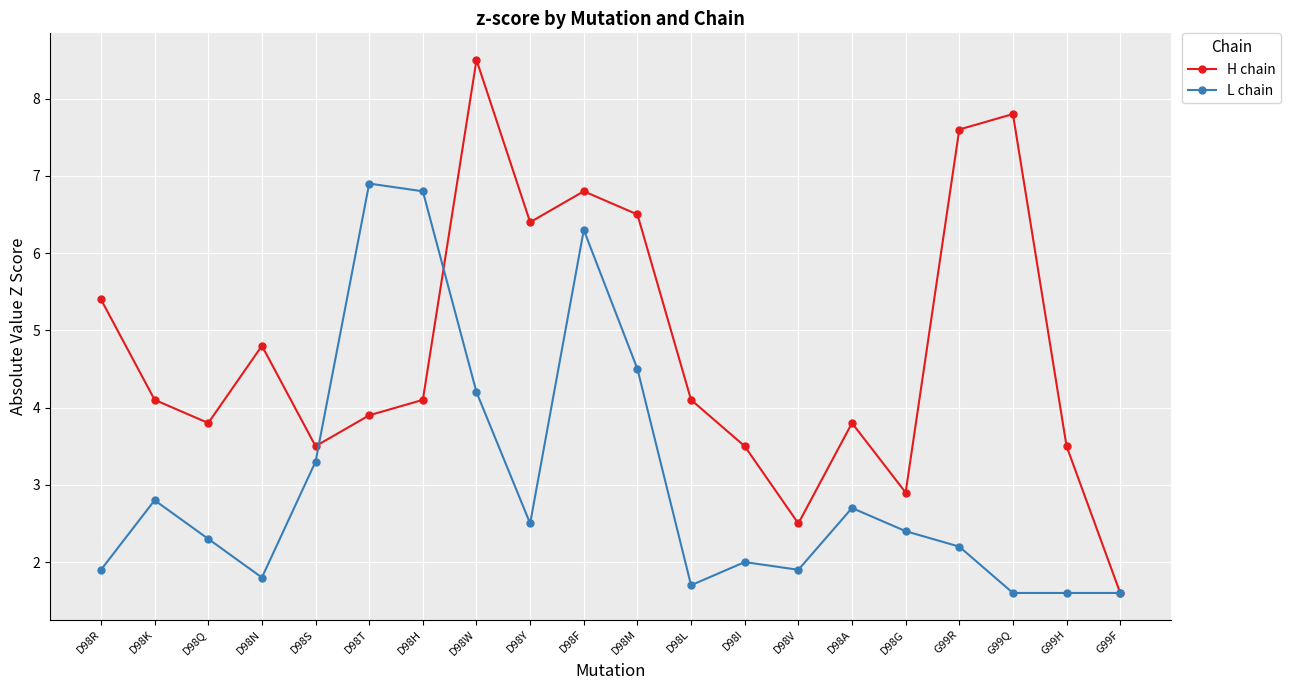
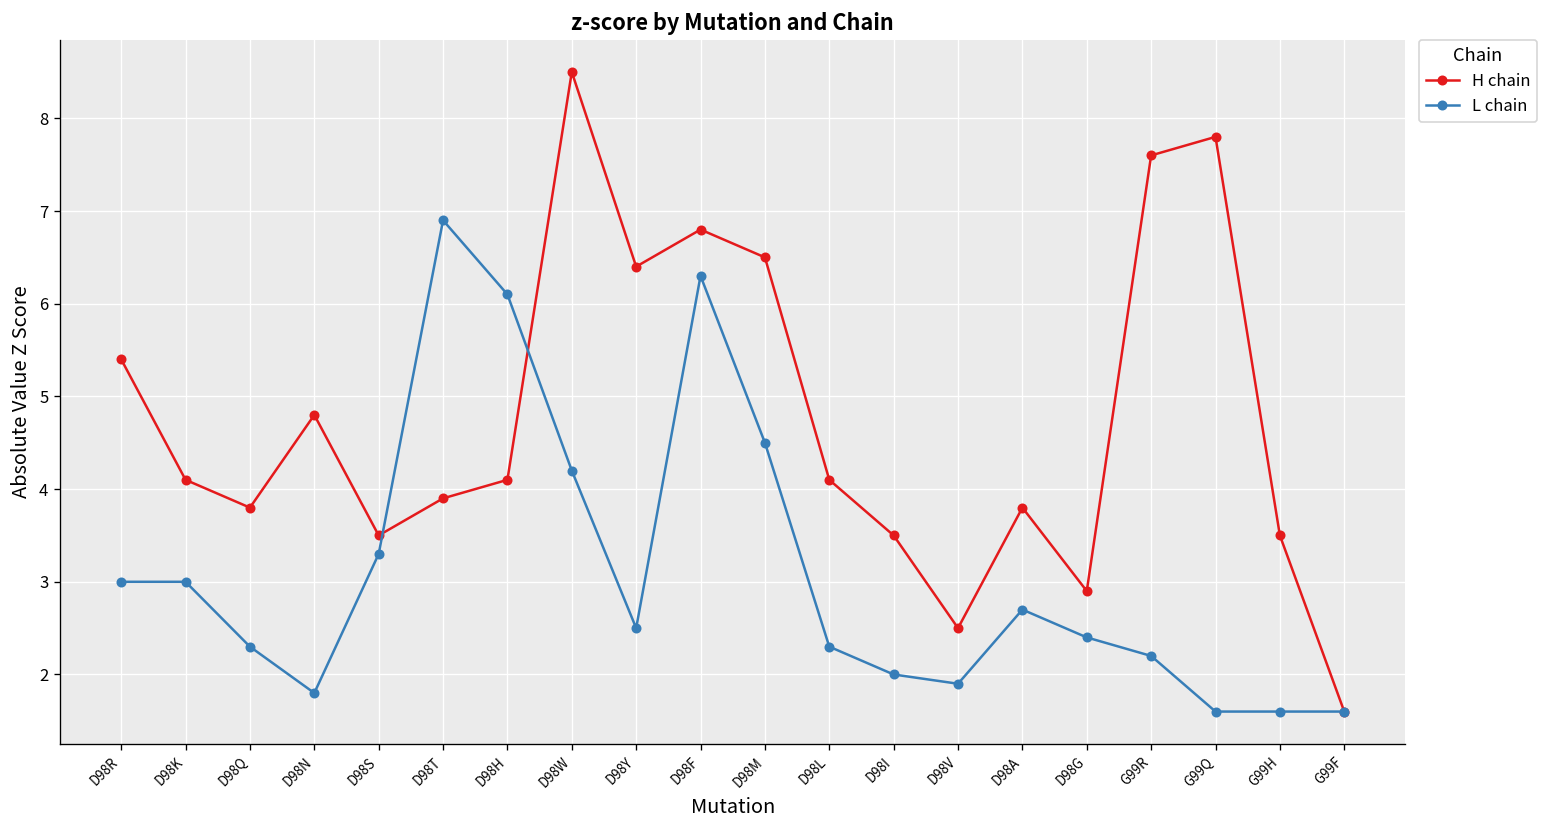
L chain, D98R: 1.9 -> 3.0
L chain, D98K: 2.8 -> 3.0
L chain, D98H: 6.8 -> 6.1
L chain, D98L: 1.7 -> 2.3
